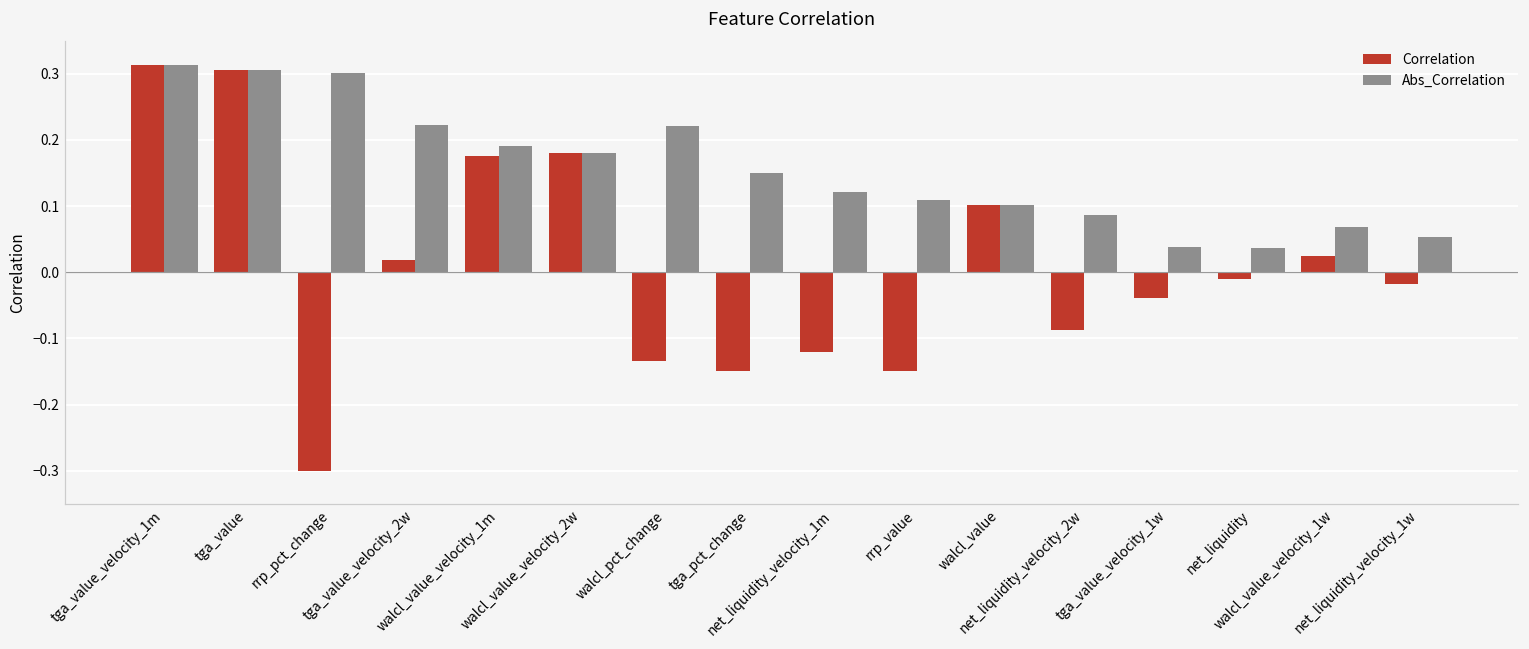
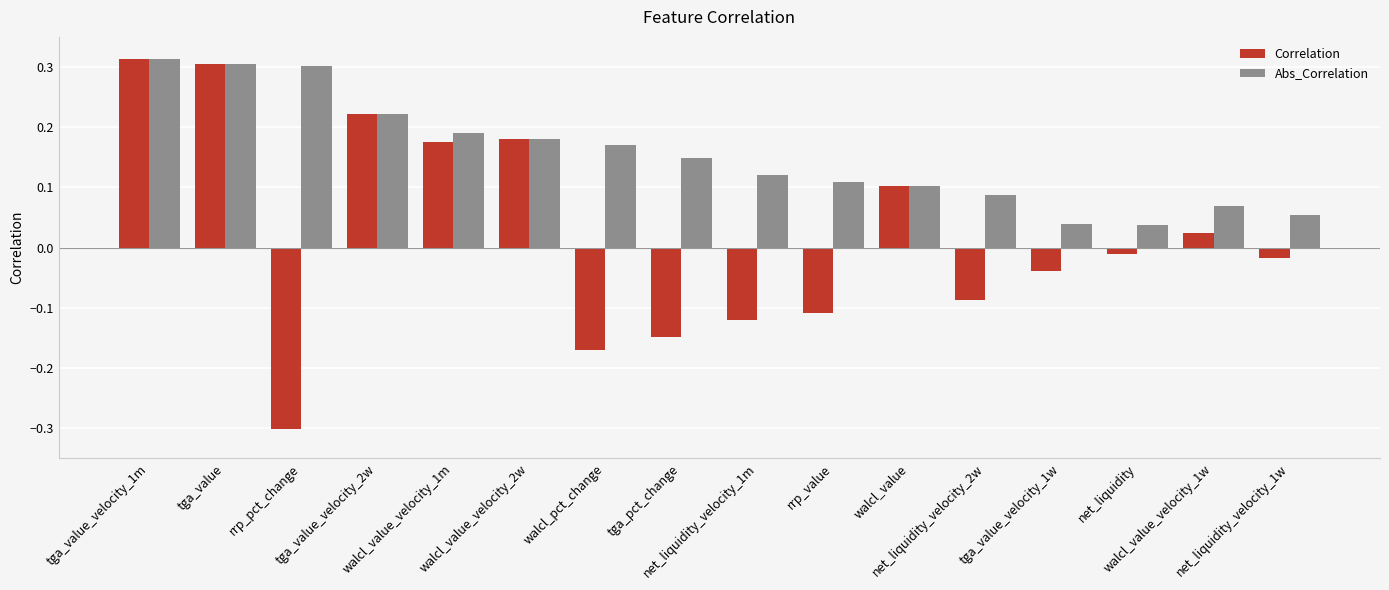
Correlation, tga_value_velocity_2w: 0.02 -> 0.22
Correlation, walcl_pct_change: -0.13 -> -0.17
Abs_Correlation, walcl_pct_change: 0.22 -> 0.17
Correlation, rrp_value: -0.15 -> -0.11
